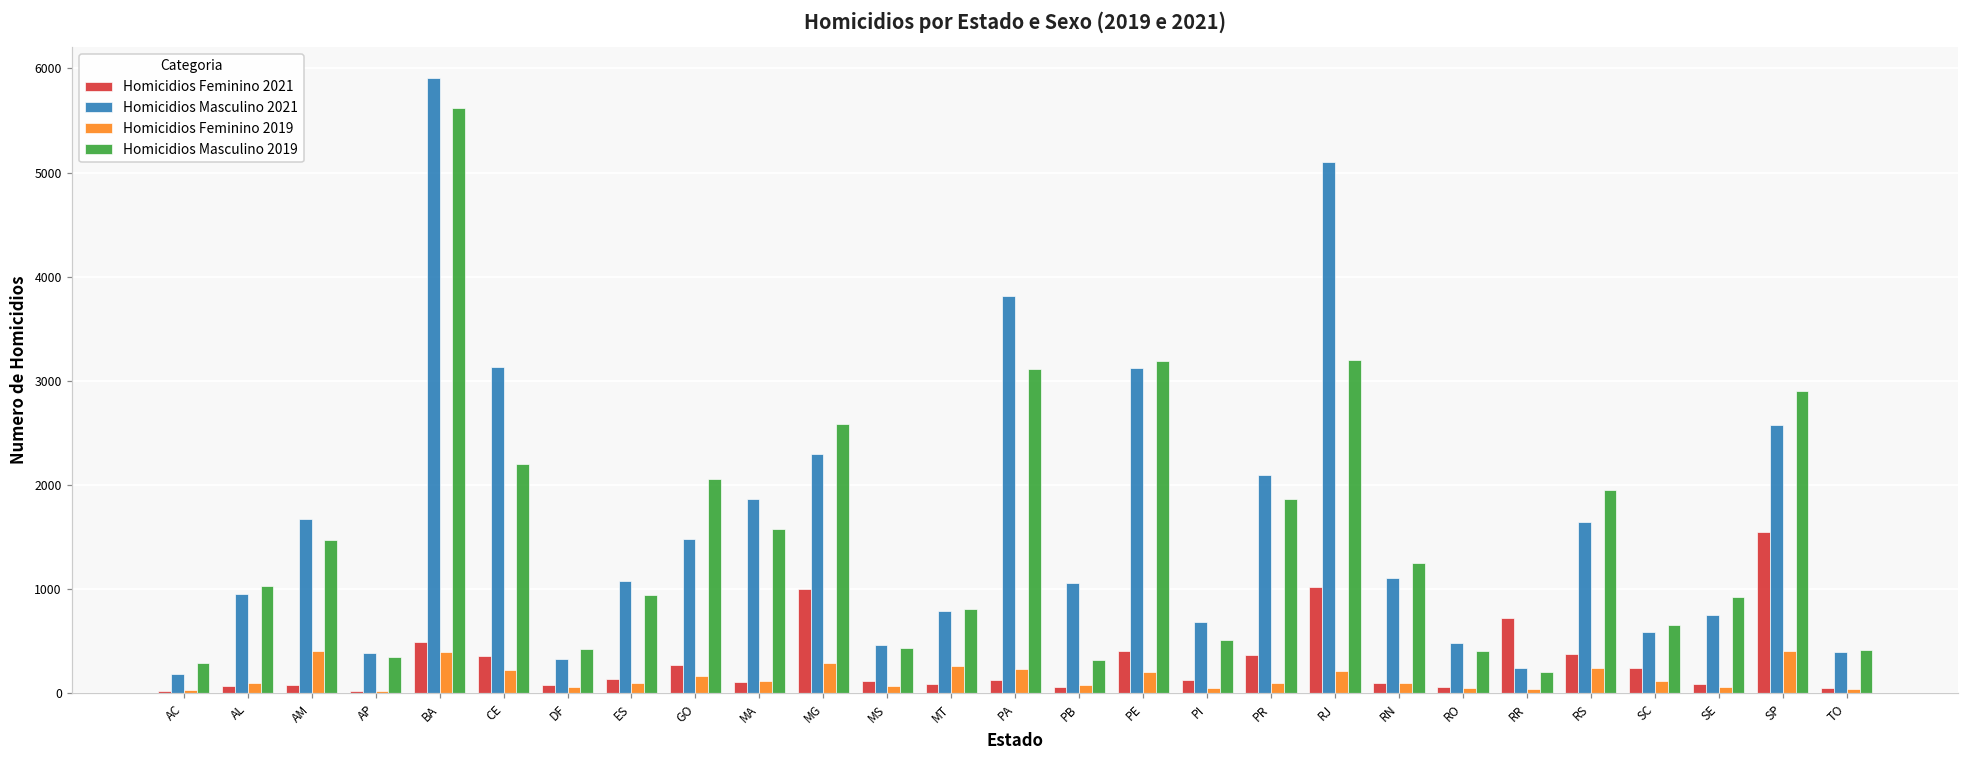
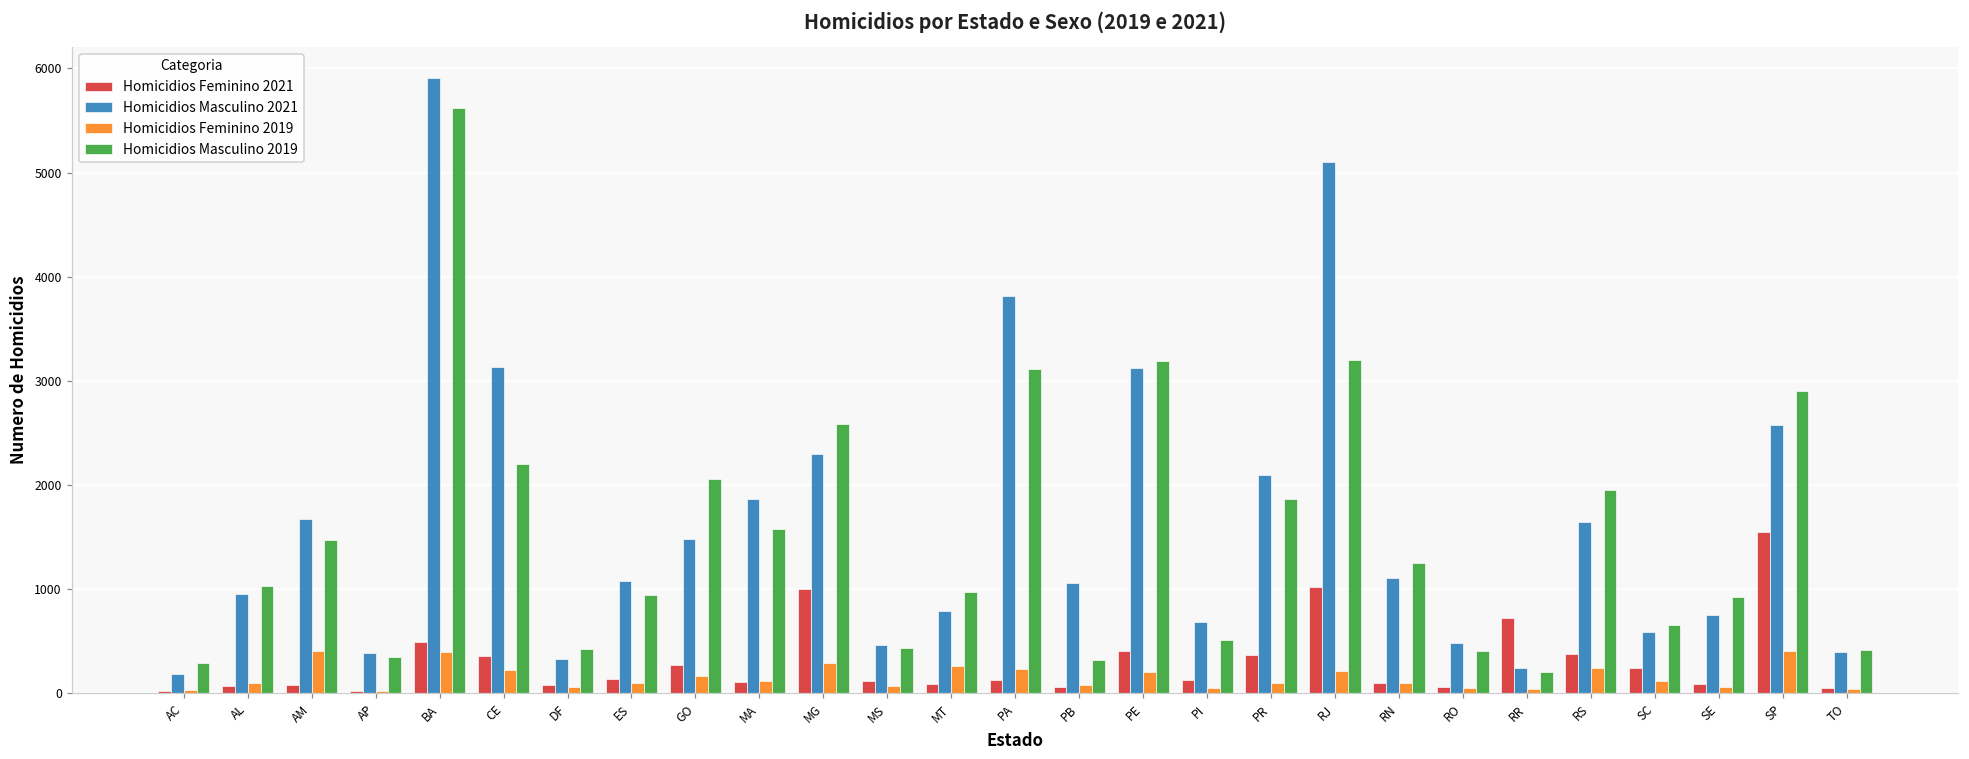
Homicidios Masculino 2019, MT: 800 -> 1000
